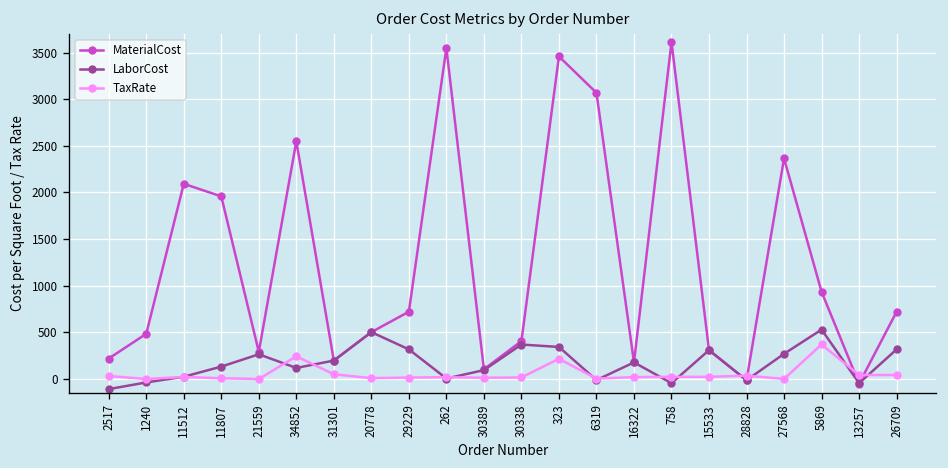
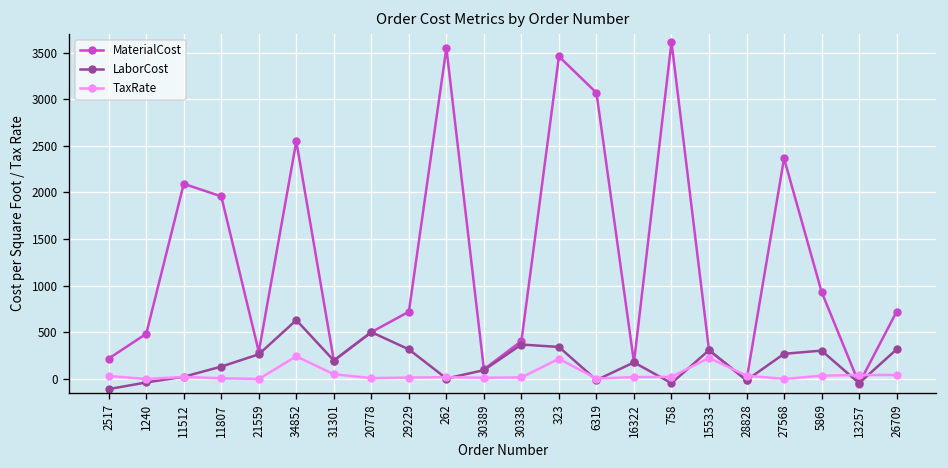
LaborCost, 34852: 100 -> 600
TaxRate, 15533: 0 -> 200
LaborCost, 5869: 500 -> 300
TaxRate, 5869: 400 -> 0
